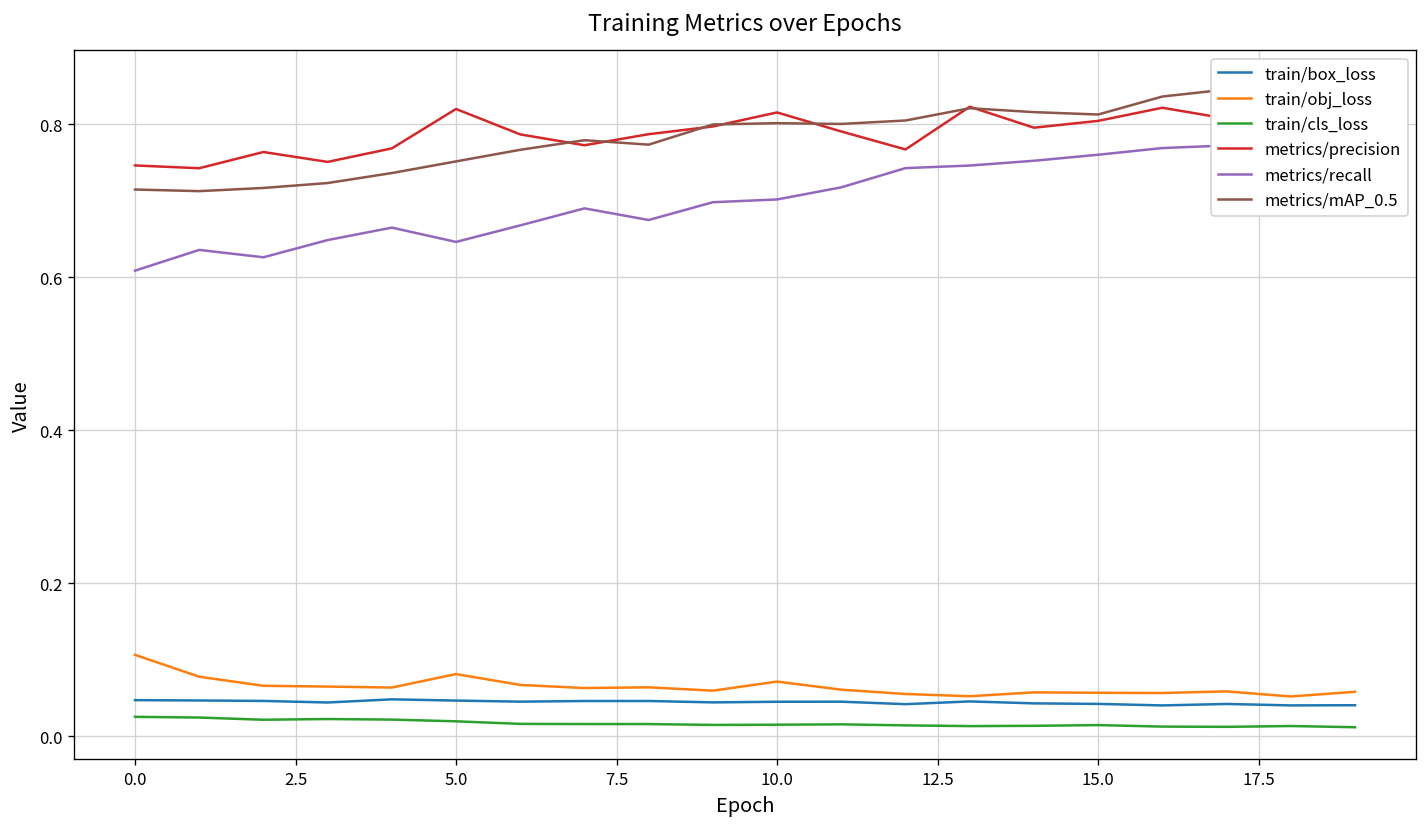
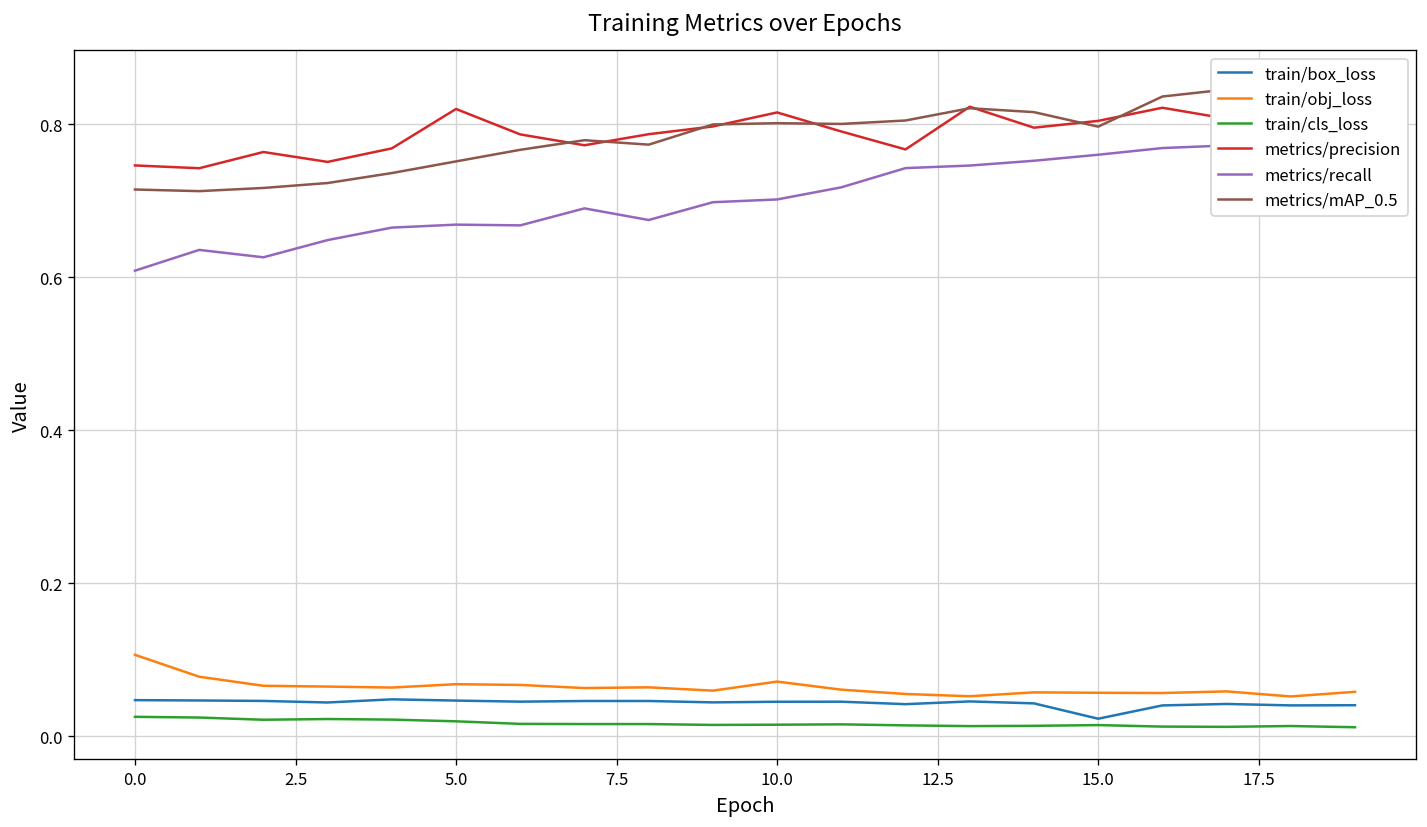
train/obj_loss, 5.0: 0.08 -> 0.07
metrics/recall, 5.0: 0.65 -> 0.67
train/box_loss, 15.0: 0.04 -> 0.02
metrics/mAP_0.5, 15.0: 0.81 -> 0.80
